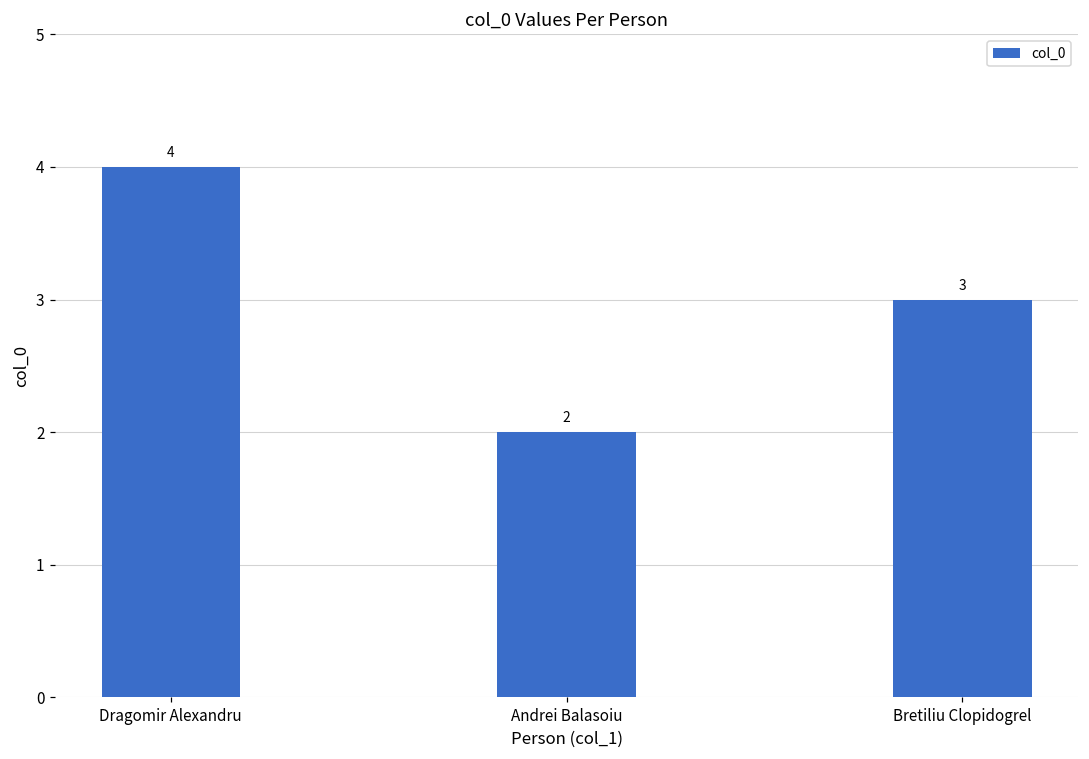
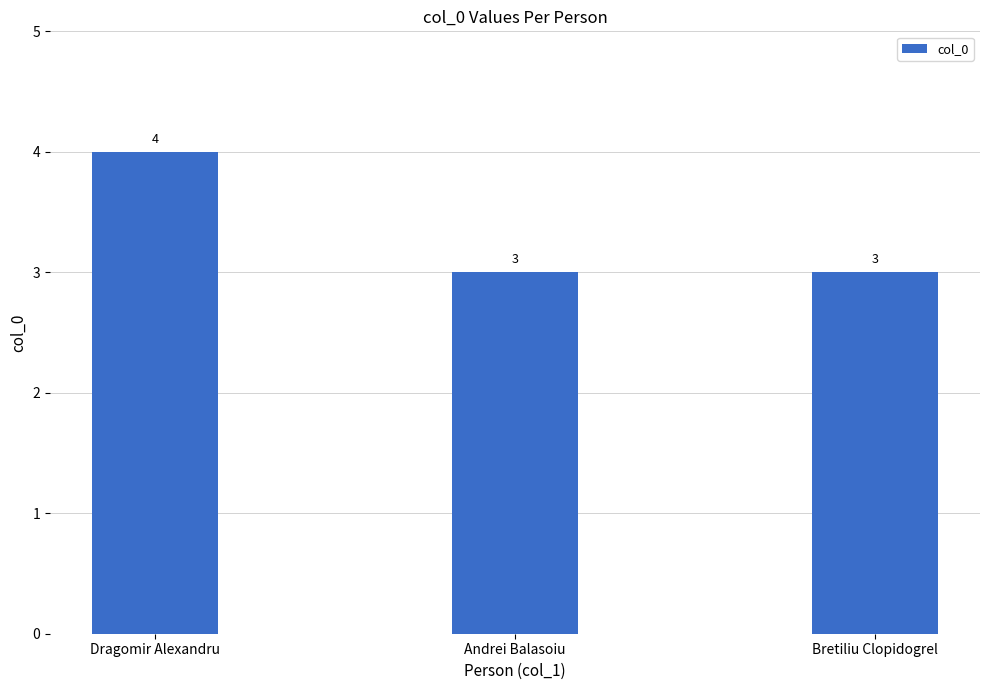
Andrei Balasoiu: 2 -> 3
